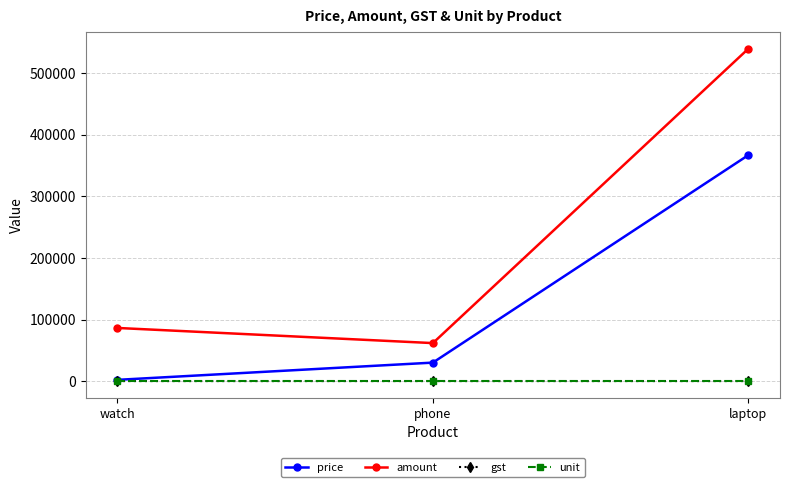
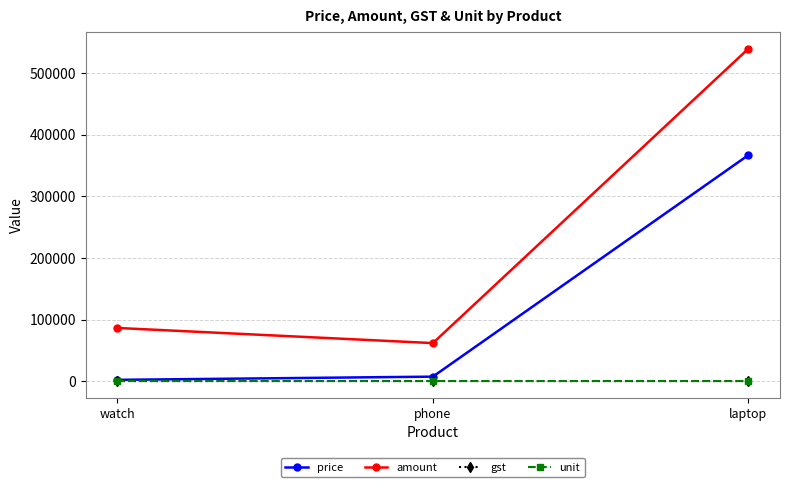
price, phone: 30000 -> 10000
